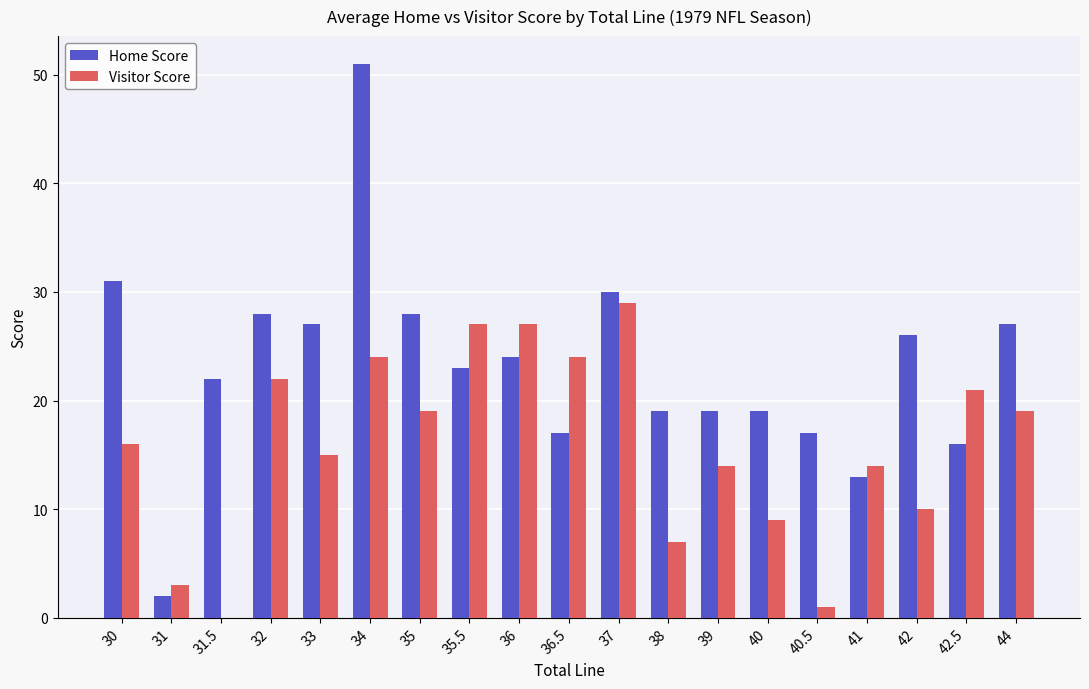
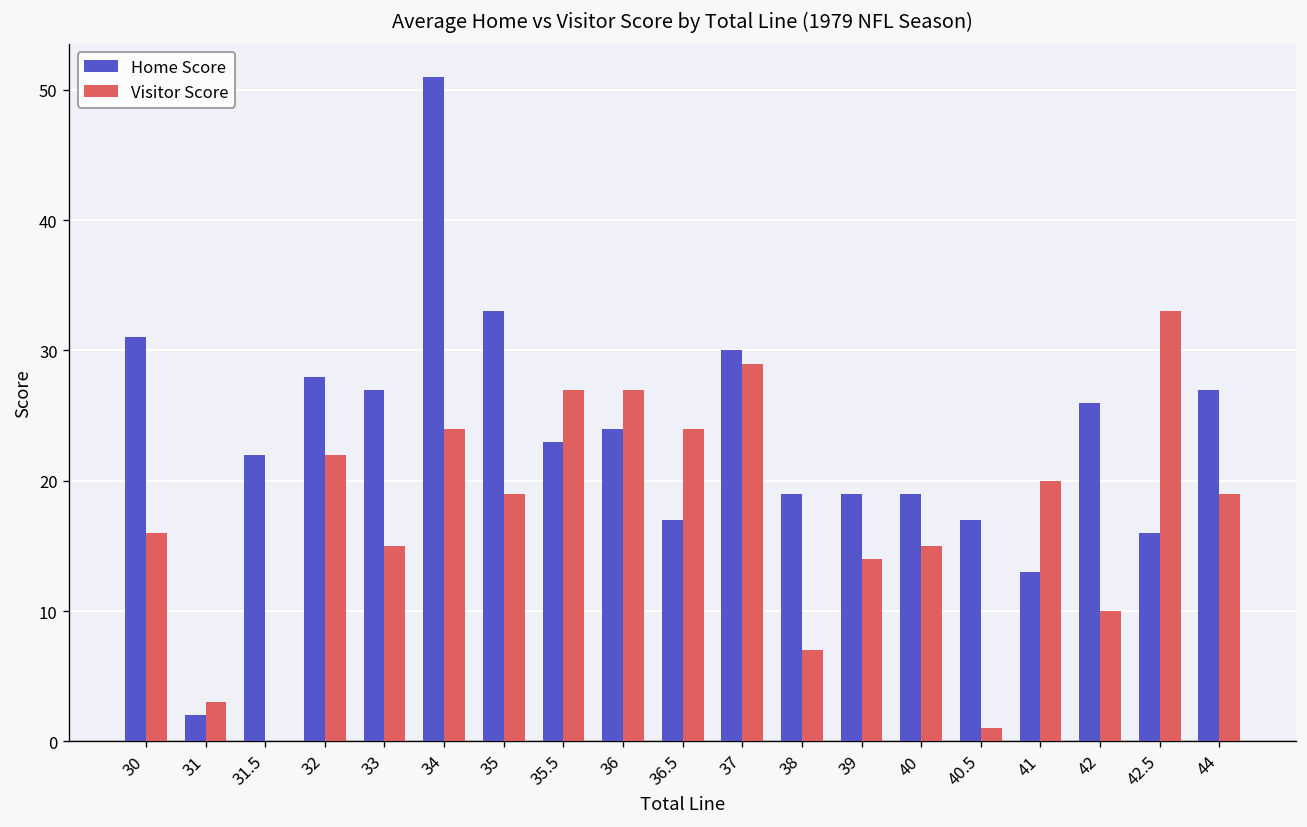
Home Score, 35: 28 -> 33
Visitor Score, 40: 9 -> 15
Visitor Score, 41: 14 -> 20
Visitor Score, 42.5: 21 -> 33
